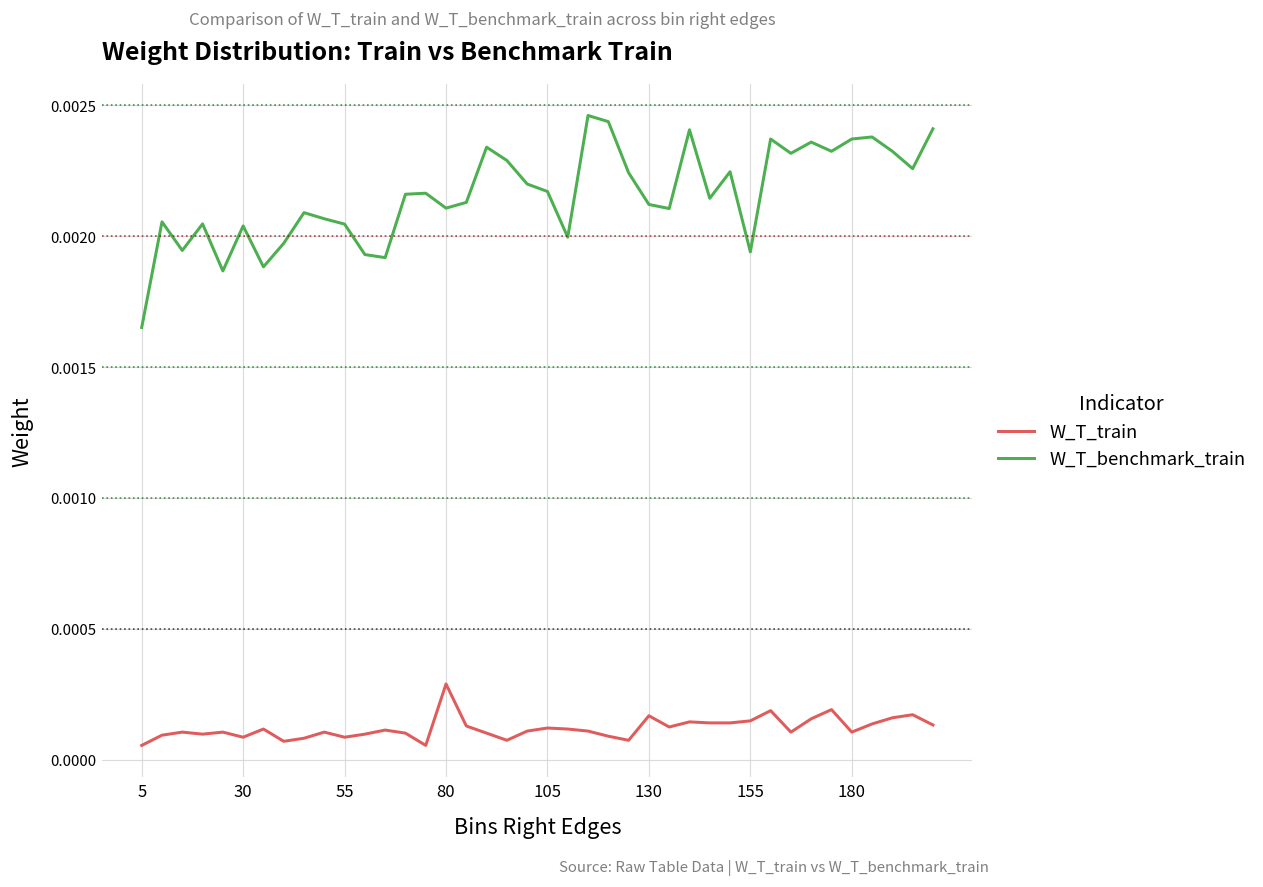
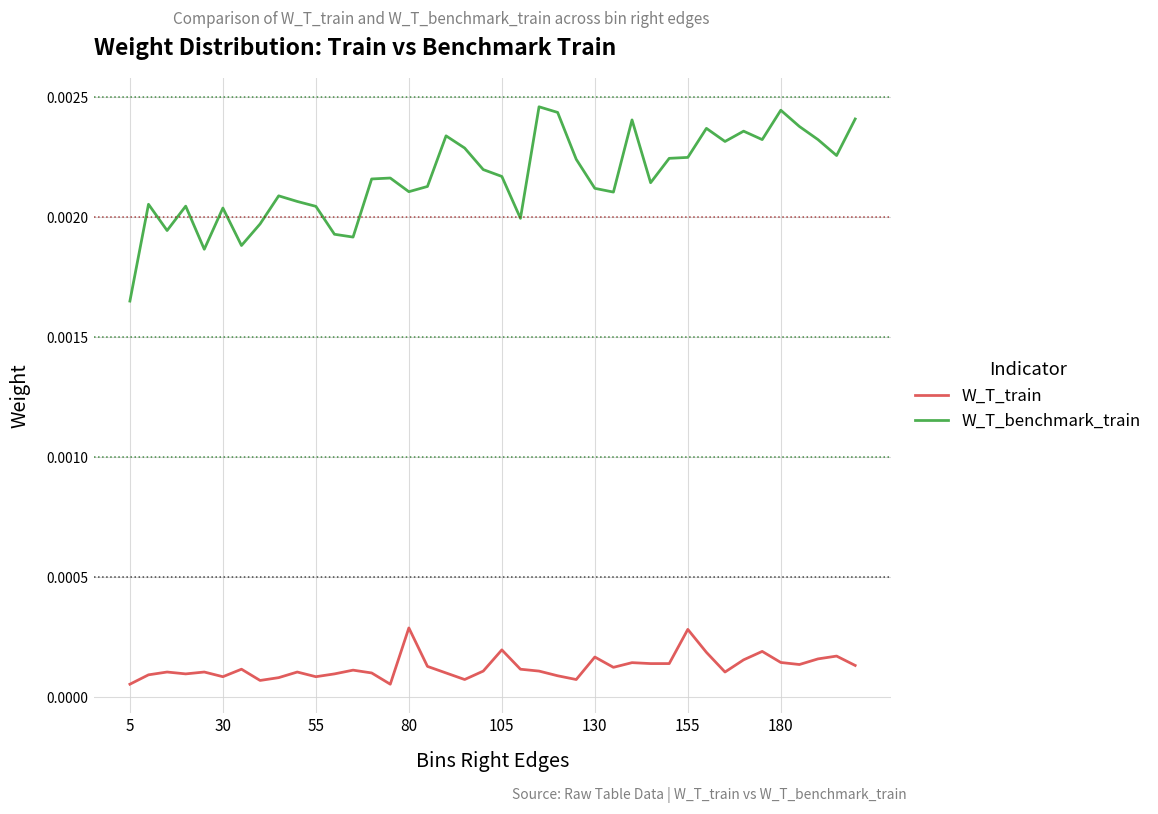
W_T_train, 105: 0.00012 -> 0.00020
W_T_train, 155: 0.00015 -> 0.00028
W_T_benchmark_train, 155: 0.00194 -> 0.00225
W_T_train, 180: 0.00011 -> 0.00015
W_T_benchmark_train, 180: 0.00237 -> 0.00245
